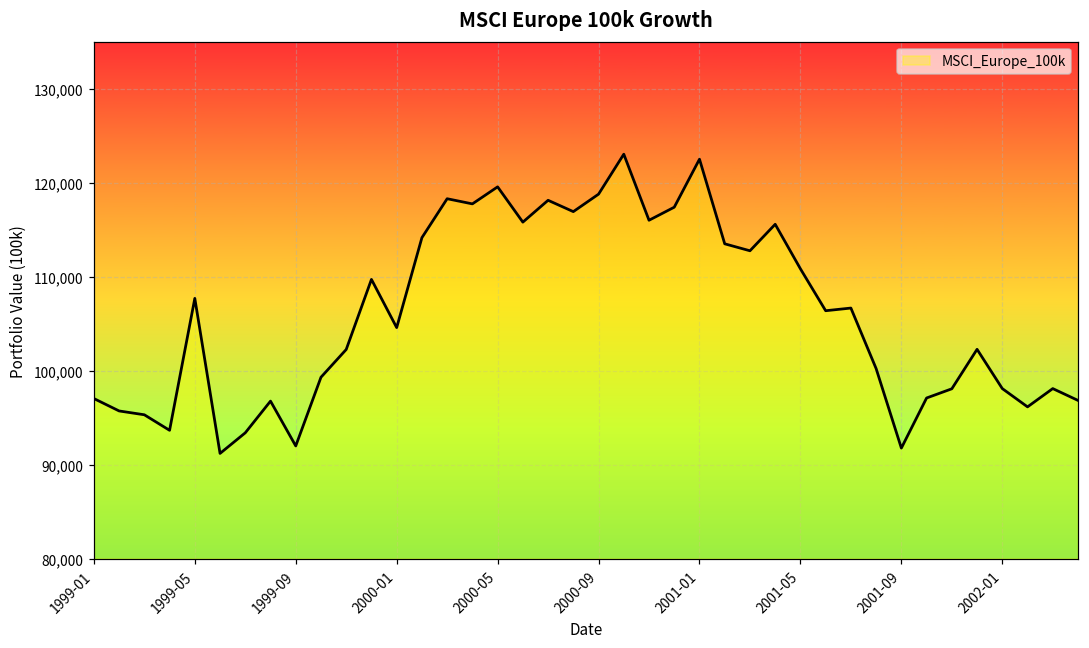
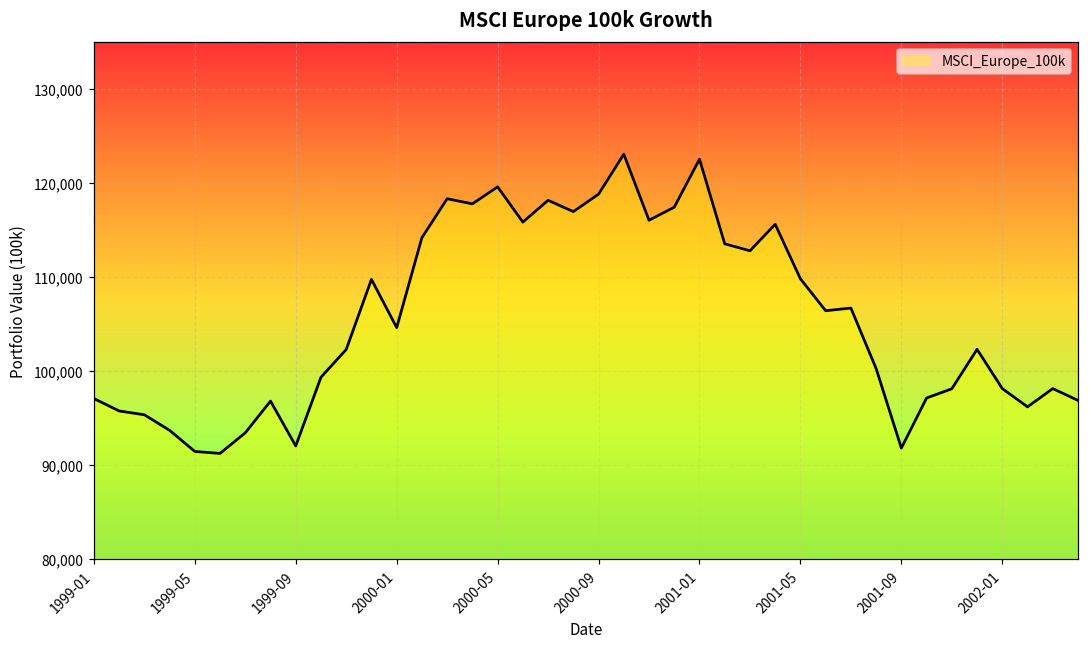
1999-05: 108,000 -> 91,000
2001-05: 111,000 -> 110,000
